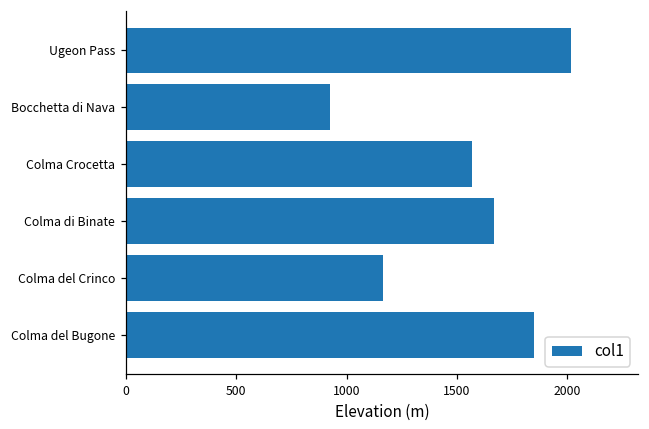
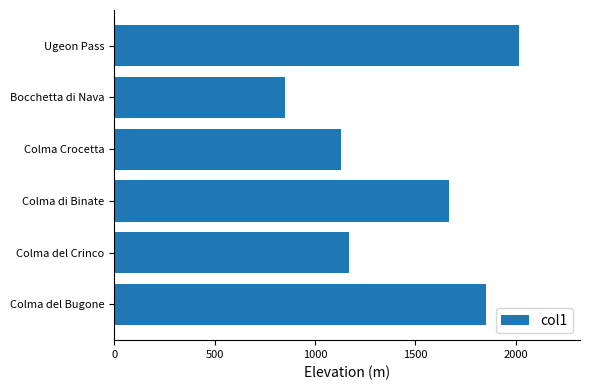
Bocchetta di Nava: 920 -> 850
Colma Crocetta: 1570 -> 1130
